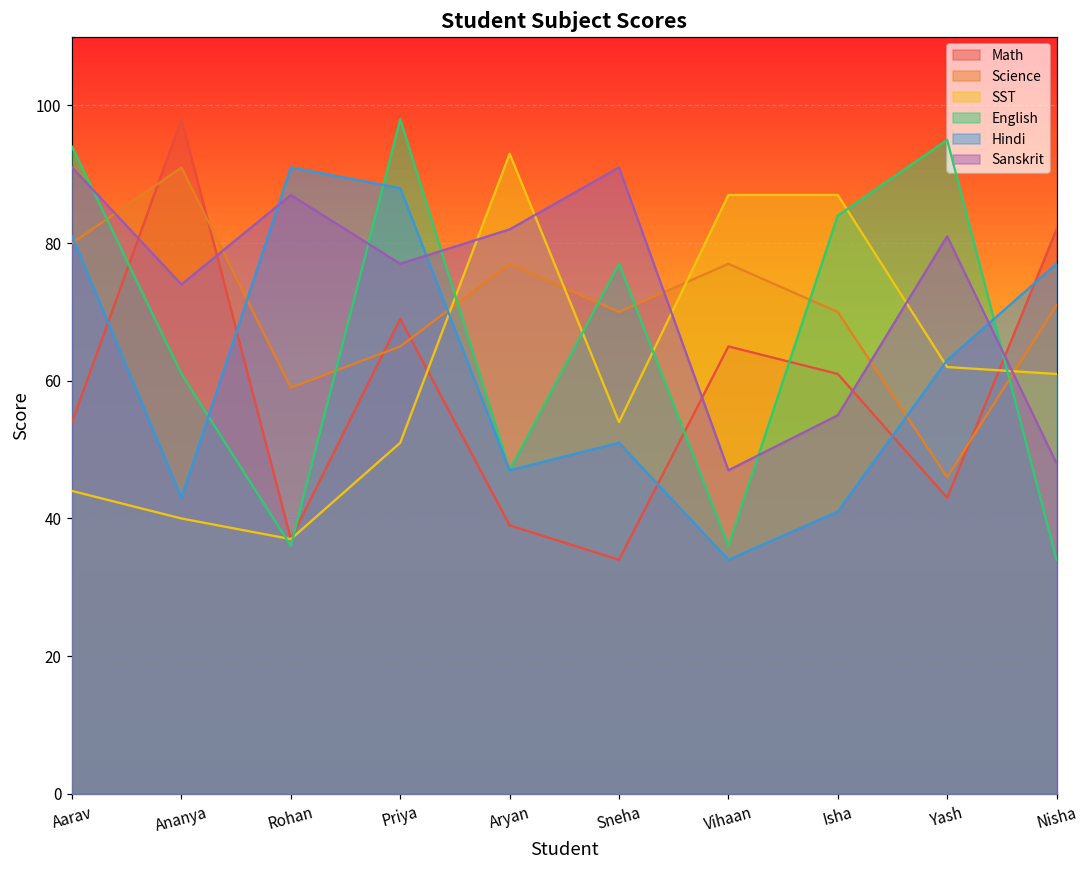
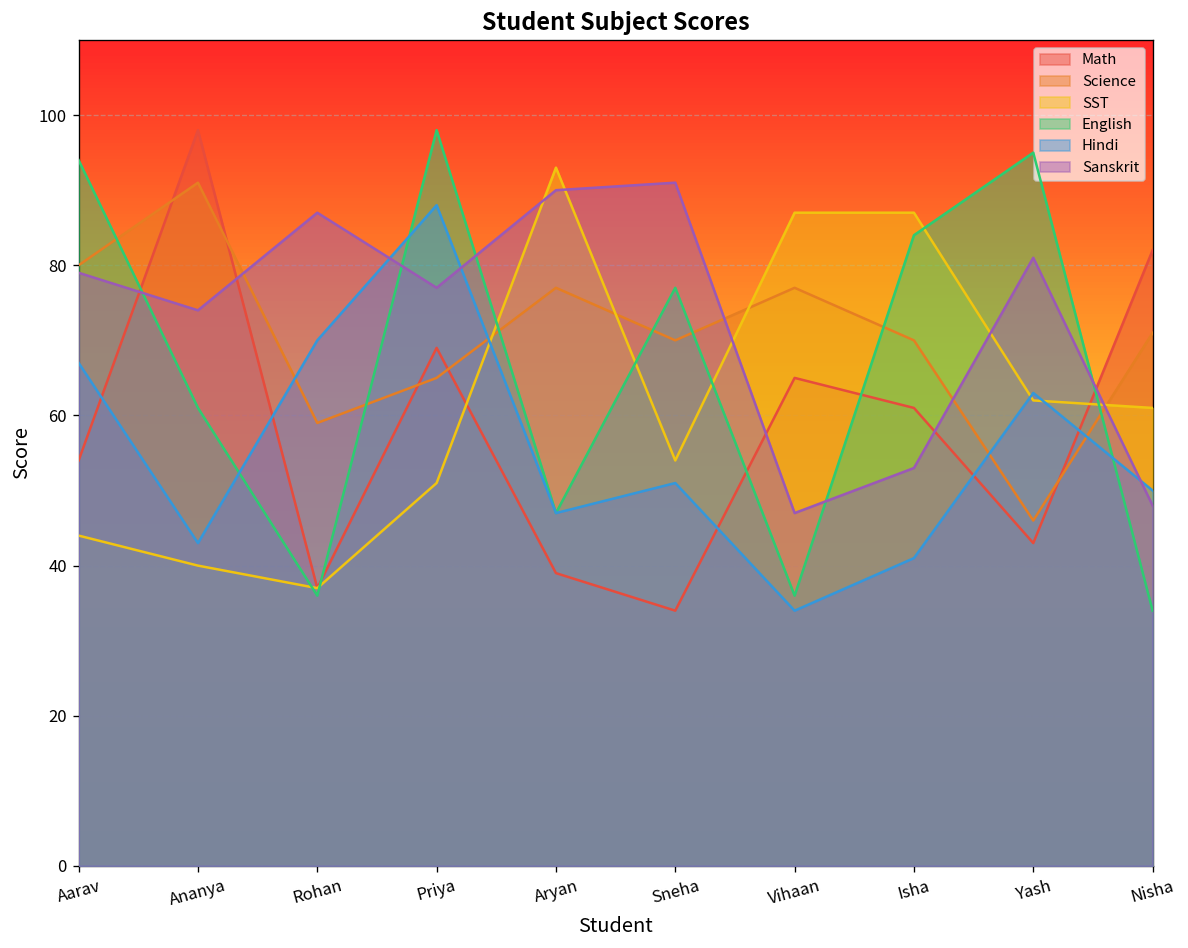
Hindi, Aarav: 81 -> 67
Sanskrit, Aarav: 91 -> 79
Hindi, Rohan: 91 -> 70
Sanskrit, Aryan: 82 -> 90
Sanskrit, Isha: 55 -> 53
Hindi, Nisha: 77 -> 50
